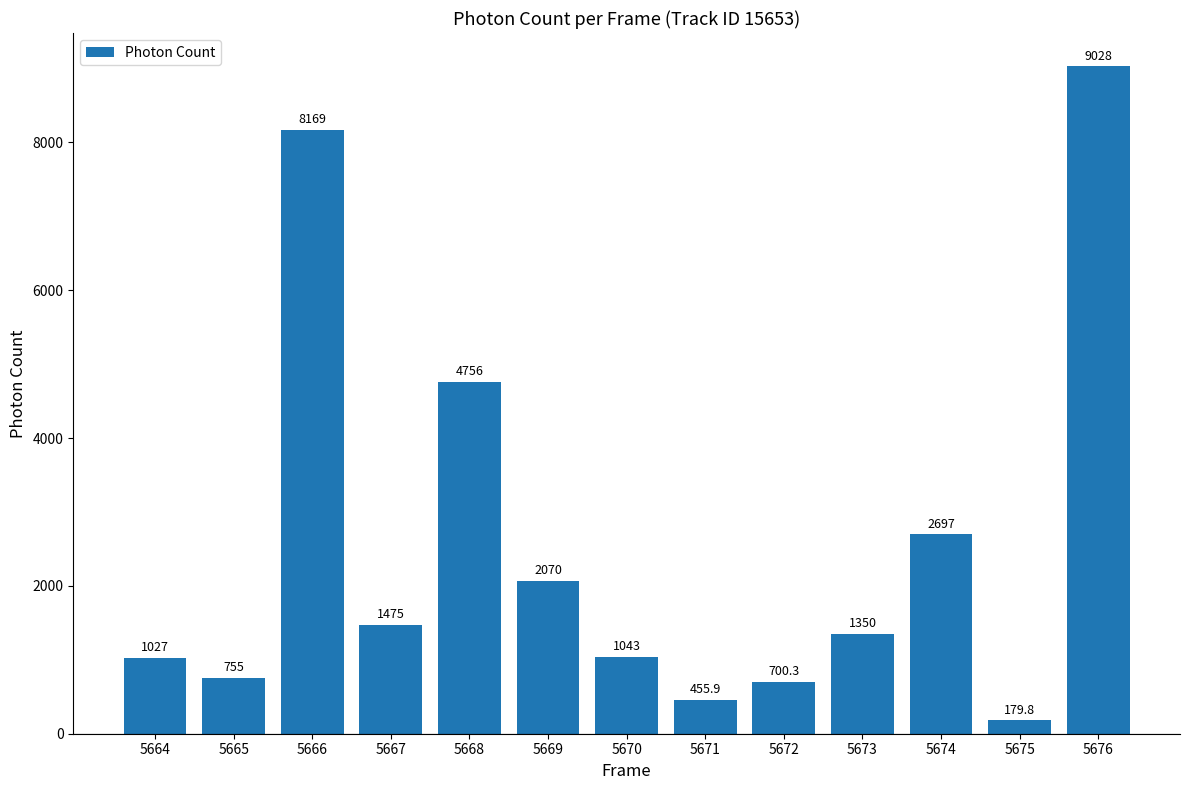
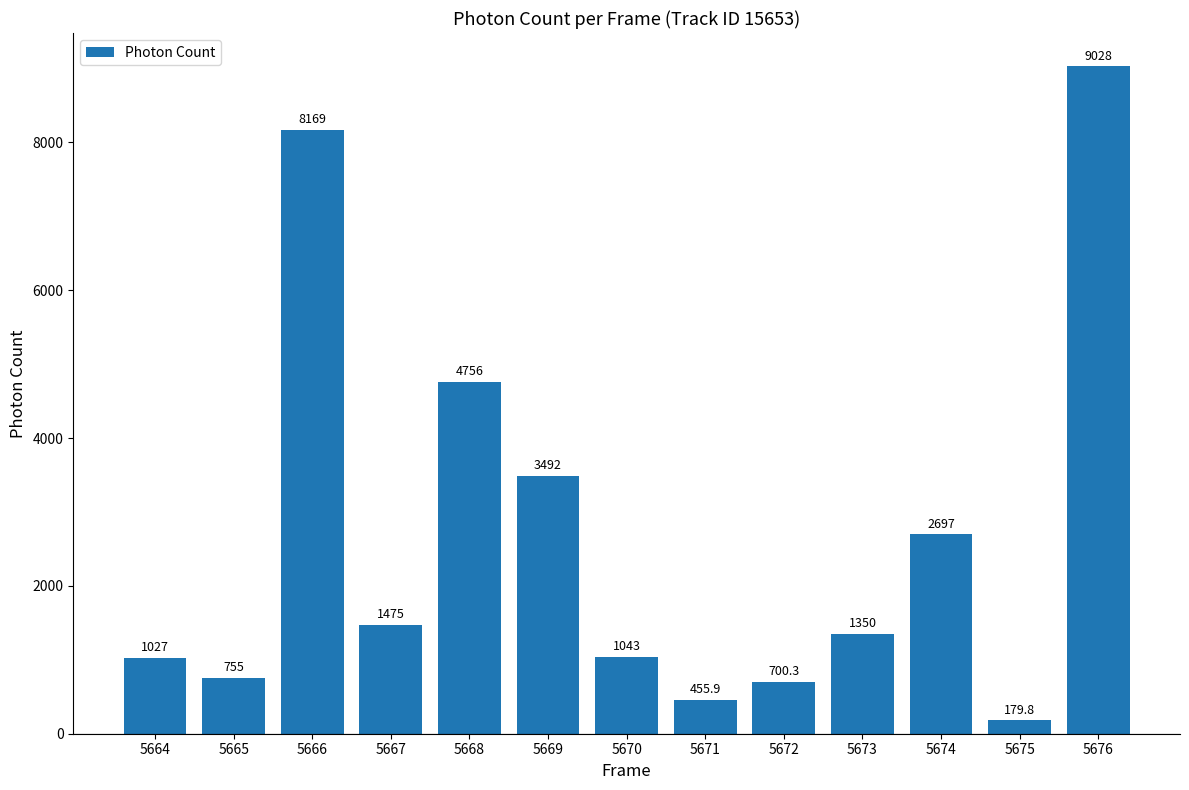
5669: 2070 -> 3492
